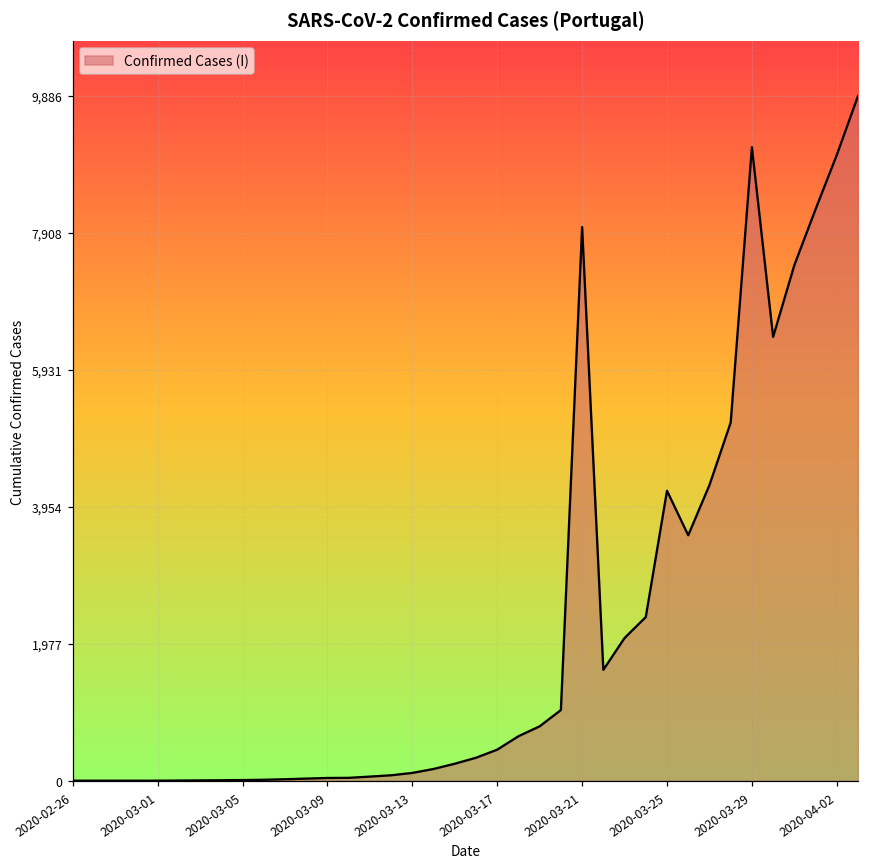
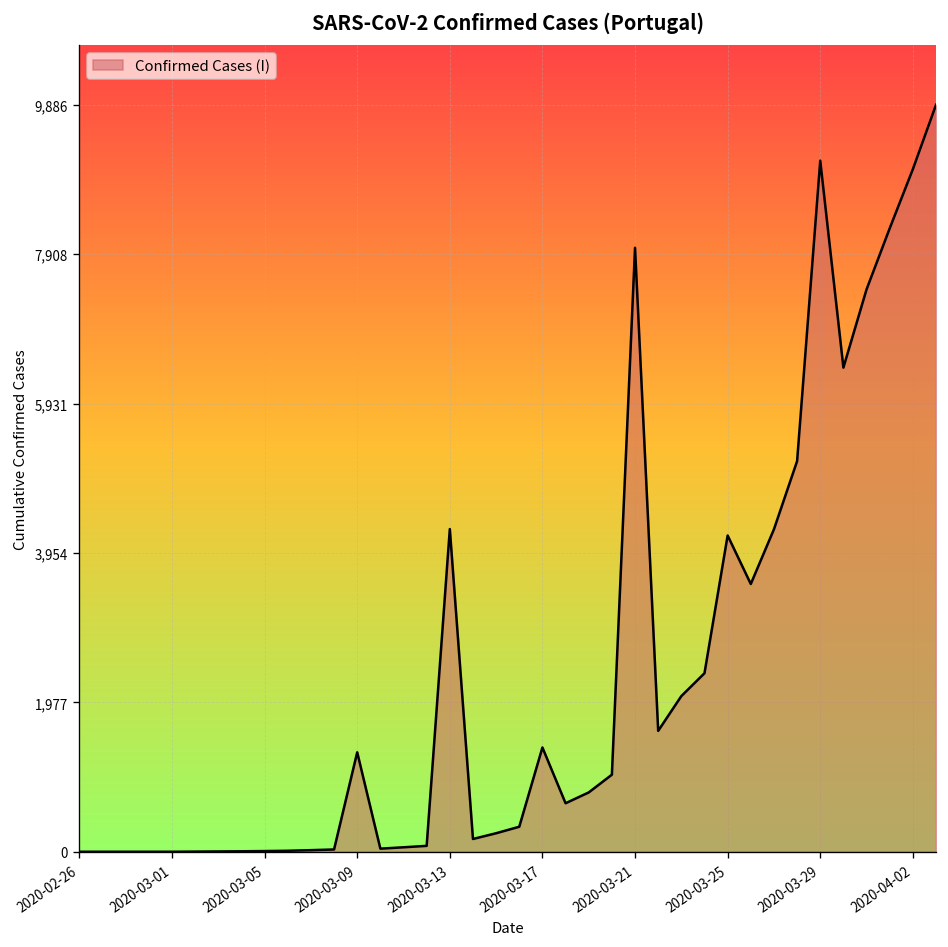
2020-03-09: 0 -> 1,300
2020-03-13: 100 -> 4,300
2020-03-17: 400 -> 1,400
